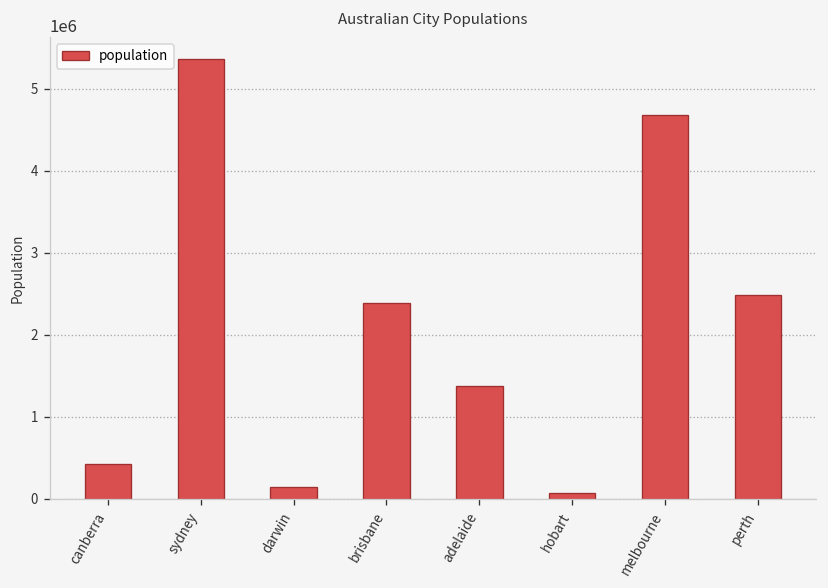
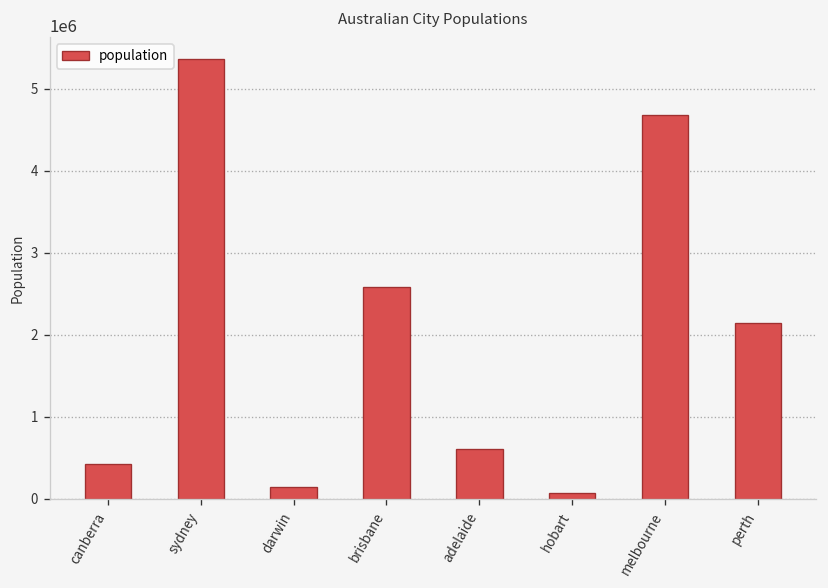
brisbane: 2400000 -> 2600000
adelaide: 1400000 -> 600000
perth: 2500000 -> 2100000
